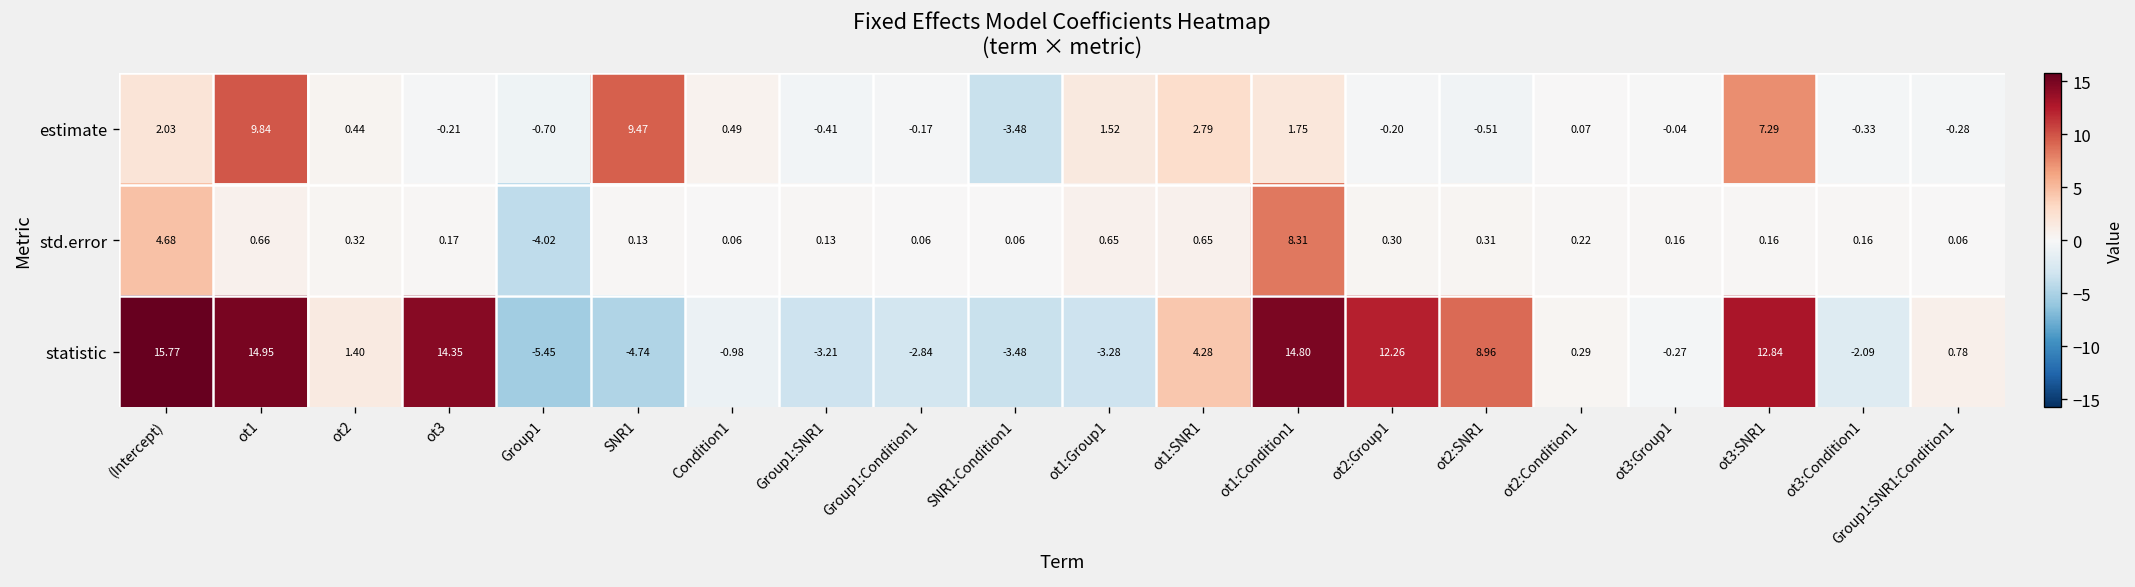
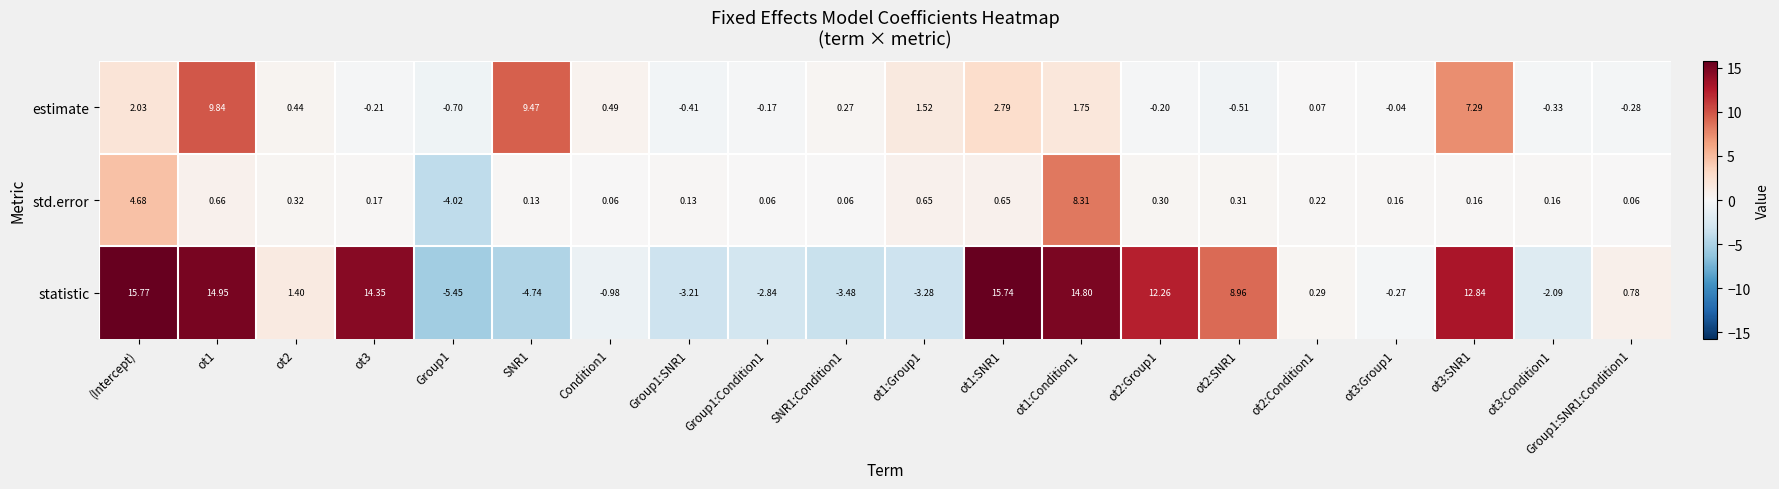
estimate, SNR1:Condition1: -3.48 -> 0.27
statistic, ot1:SNR1: 4.28 -> 15.74
